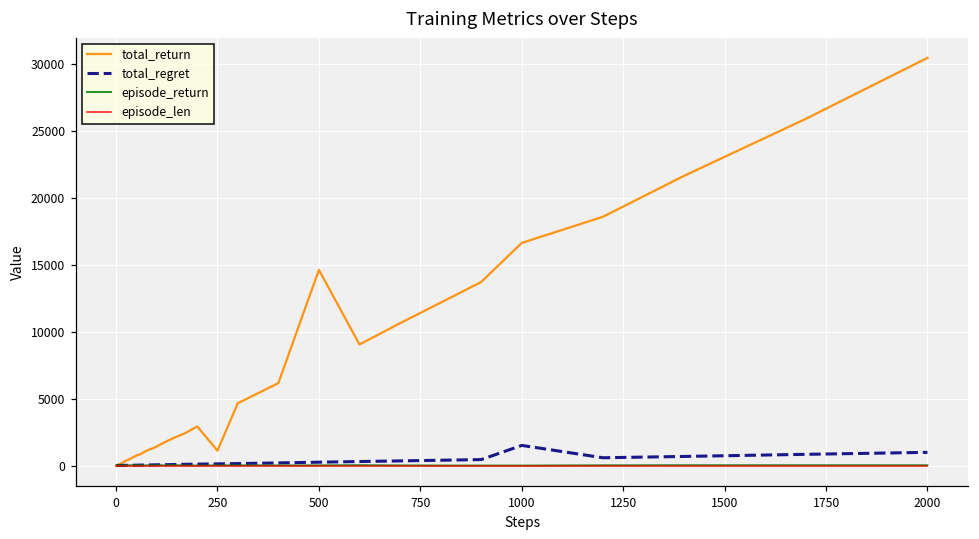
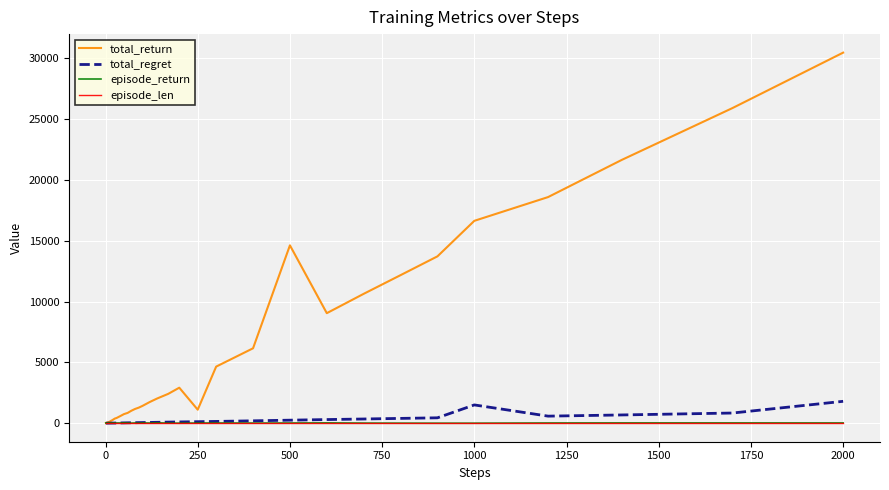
total_regret, 2000: 1000 -> 1800
